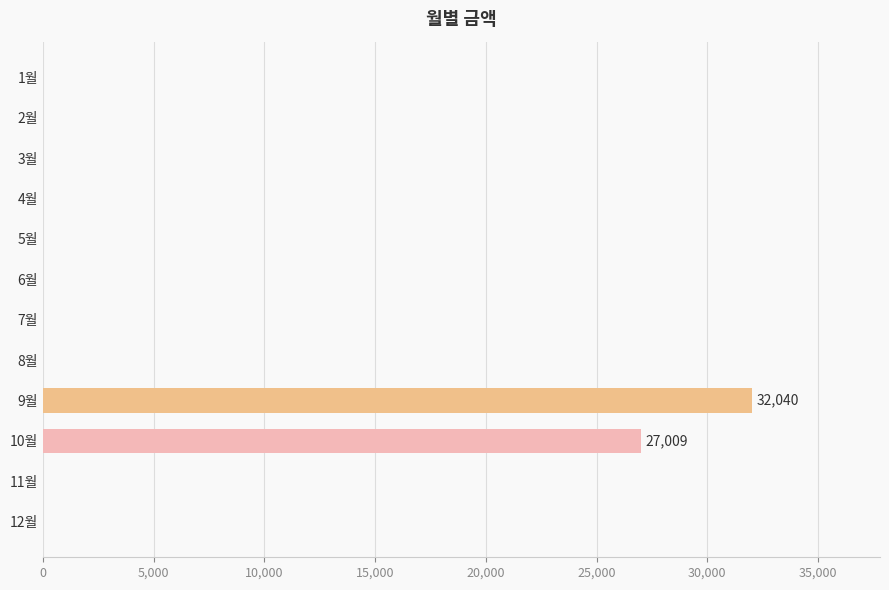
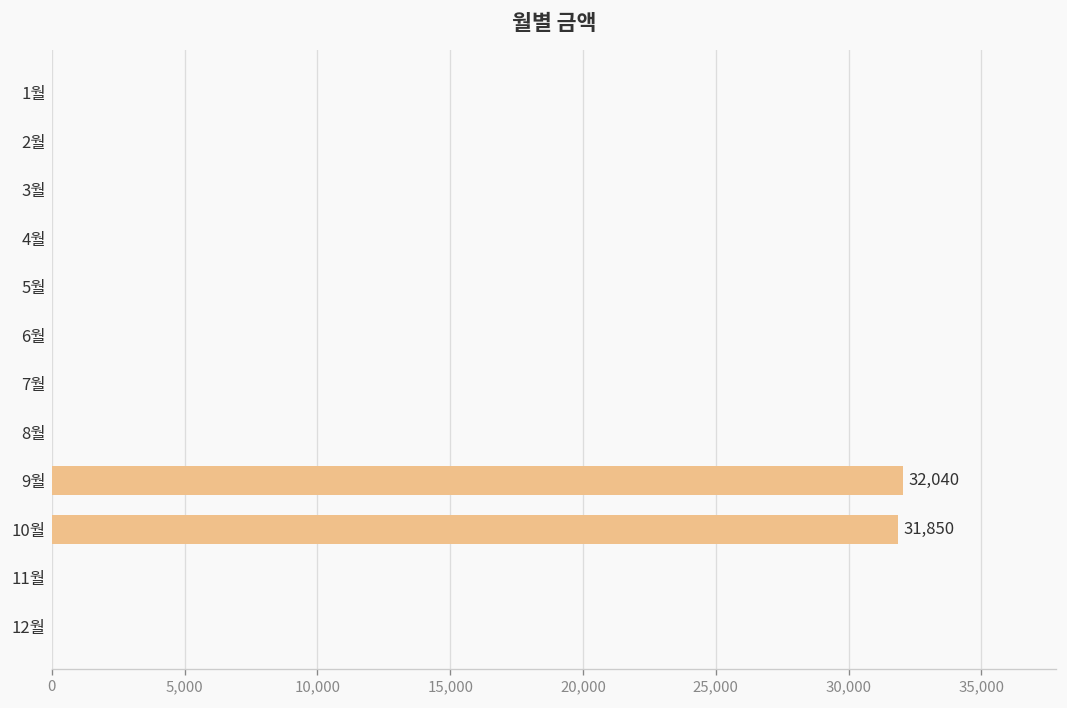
10월: 27,009 -> 31,850
